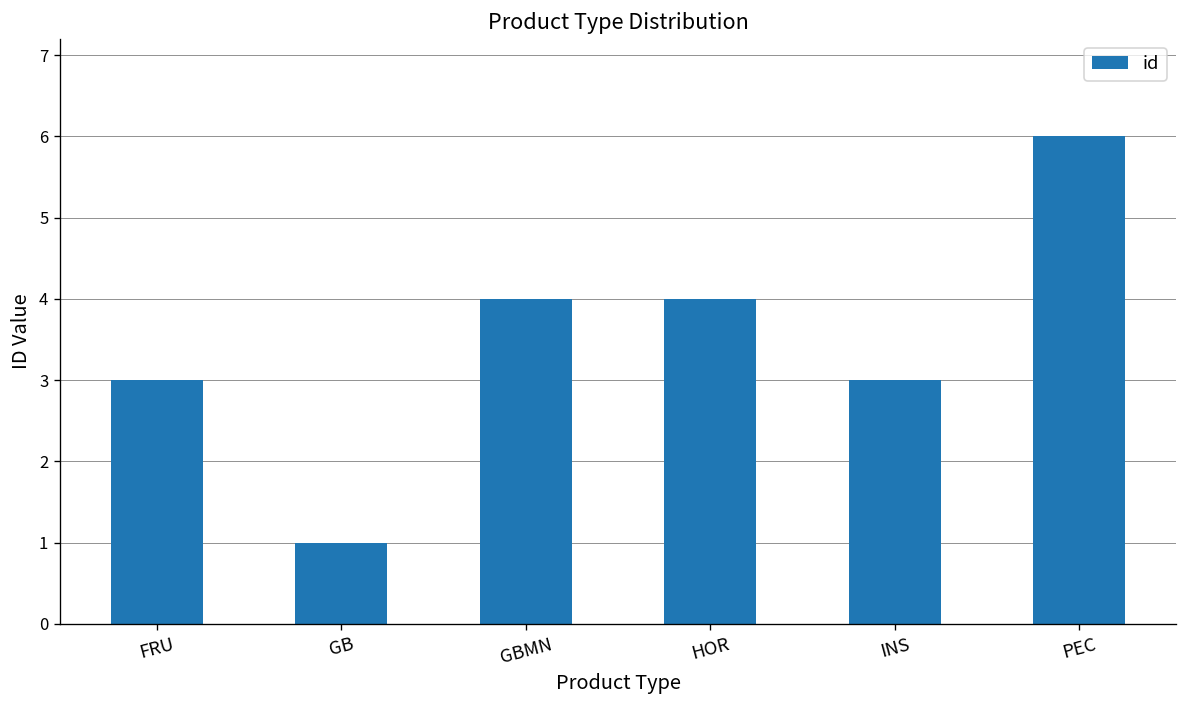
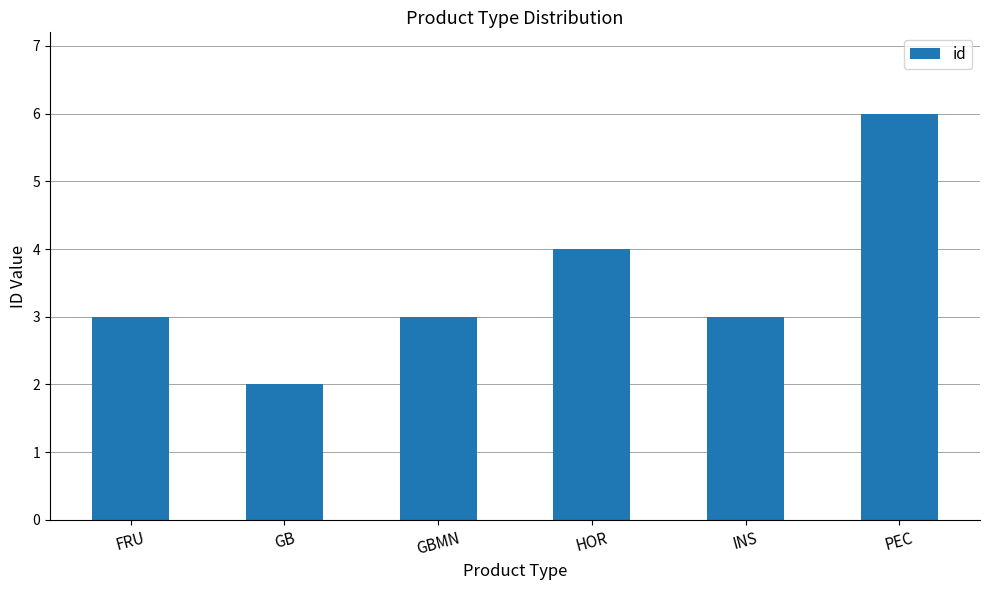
GB: 1 -> 2
GBMN: 4 -> 3
